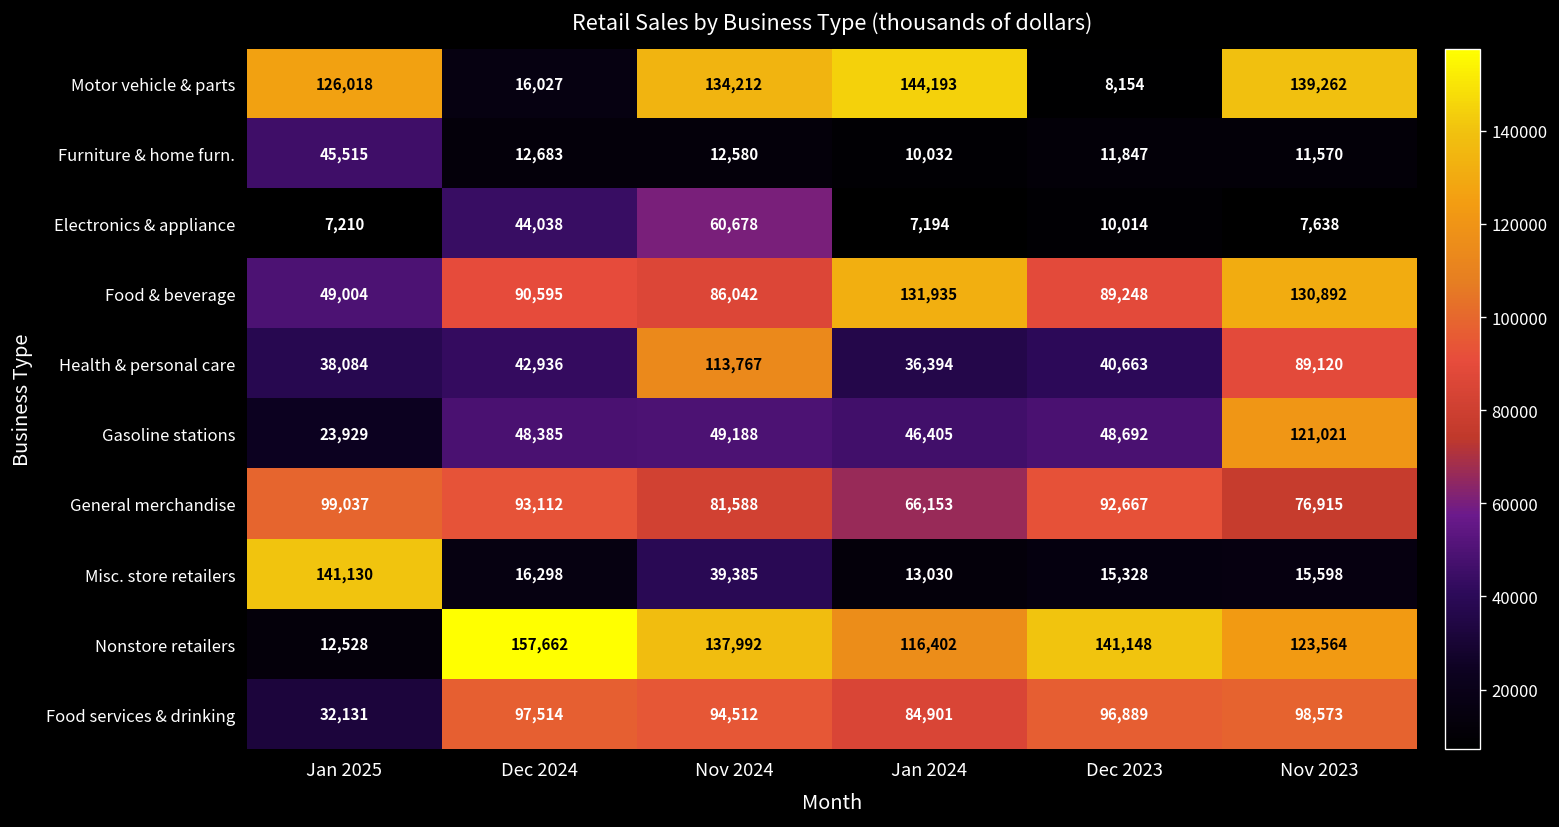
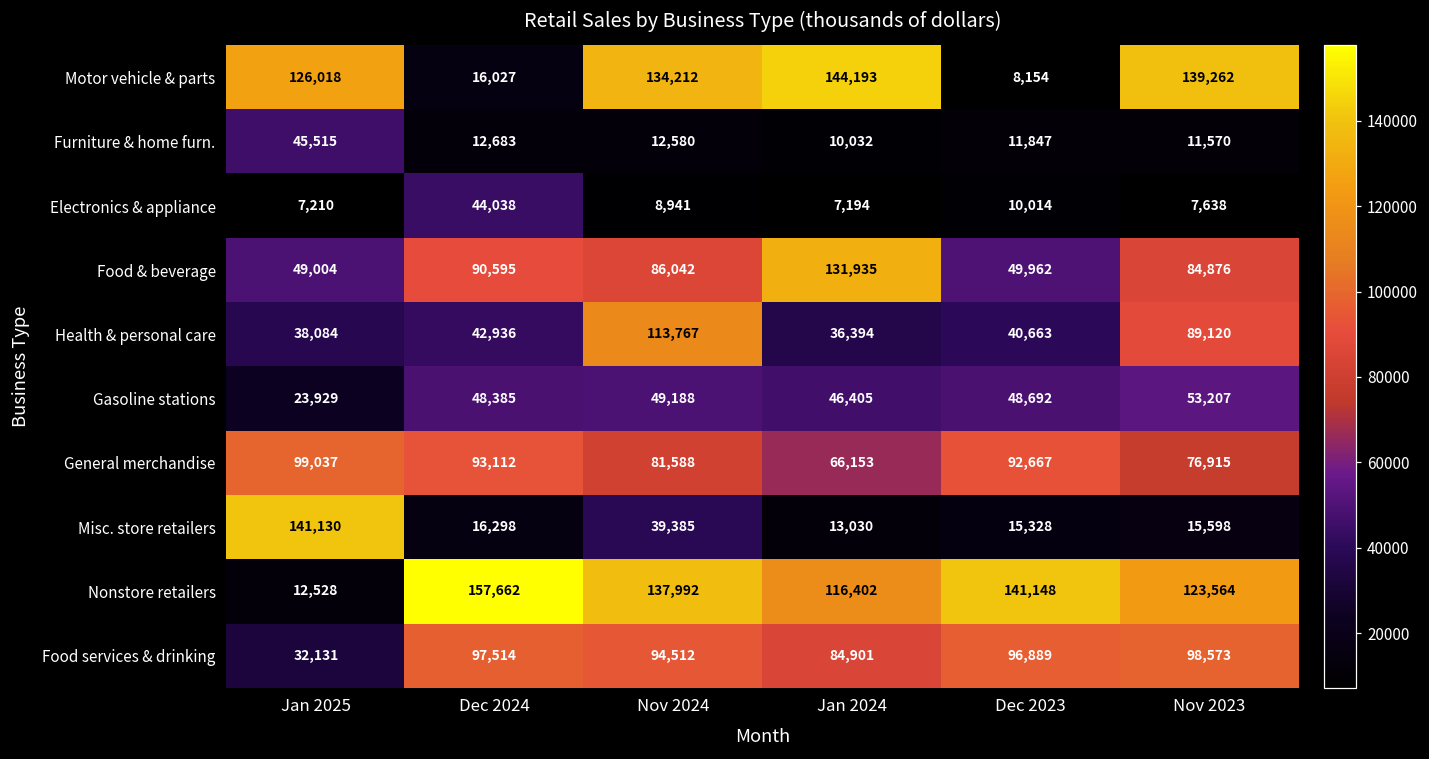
Electronics & appliance, Nov 2024: 60,678 -> 8,941
Food & beverage, Dec 2023: 89,248 -> 49,962
Food & beverage, Nov 2023: 130,892 -> 84,876
Gasoline stations, Nov 2023: 121,021 -> 53,207
